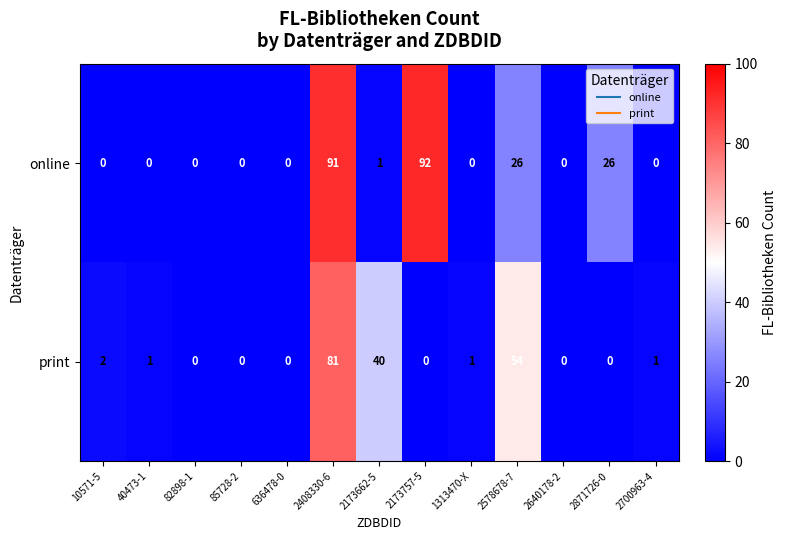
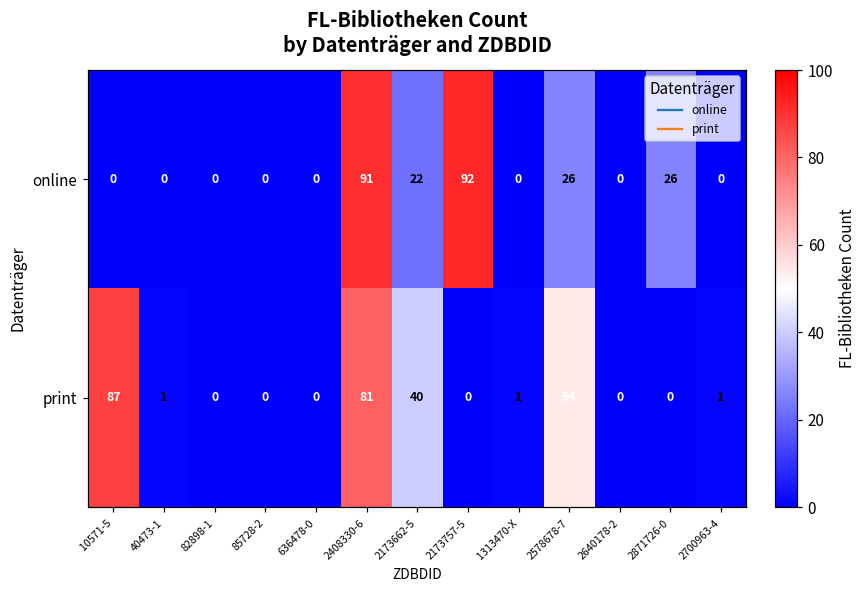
online, 2173662-5: 1 -> 22
print, 10571-5: 2 -> 87
